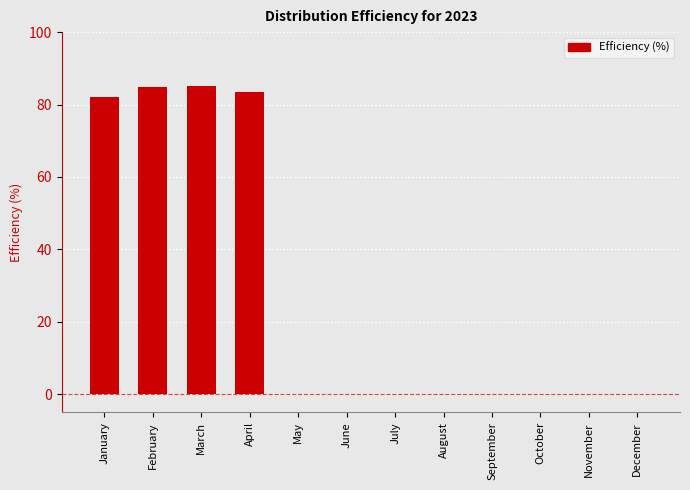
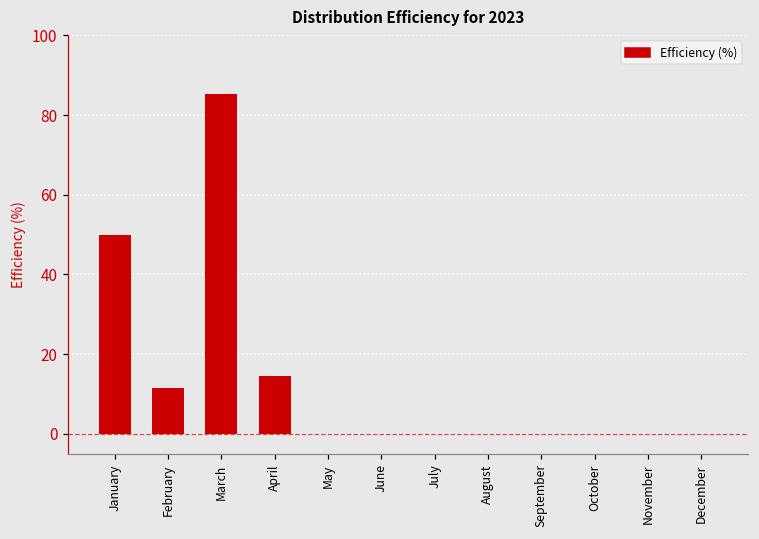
January: 82 -> 50
February: 85 -> 12
April: 83 -> 14
